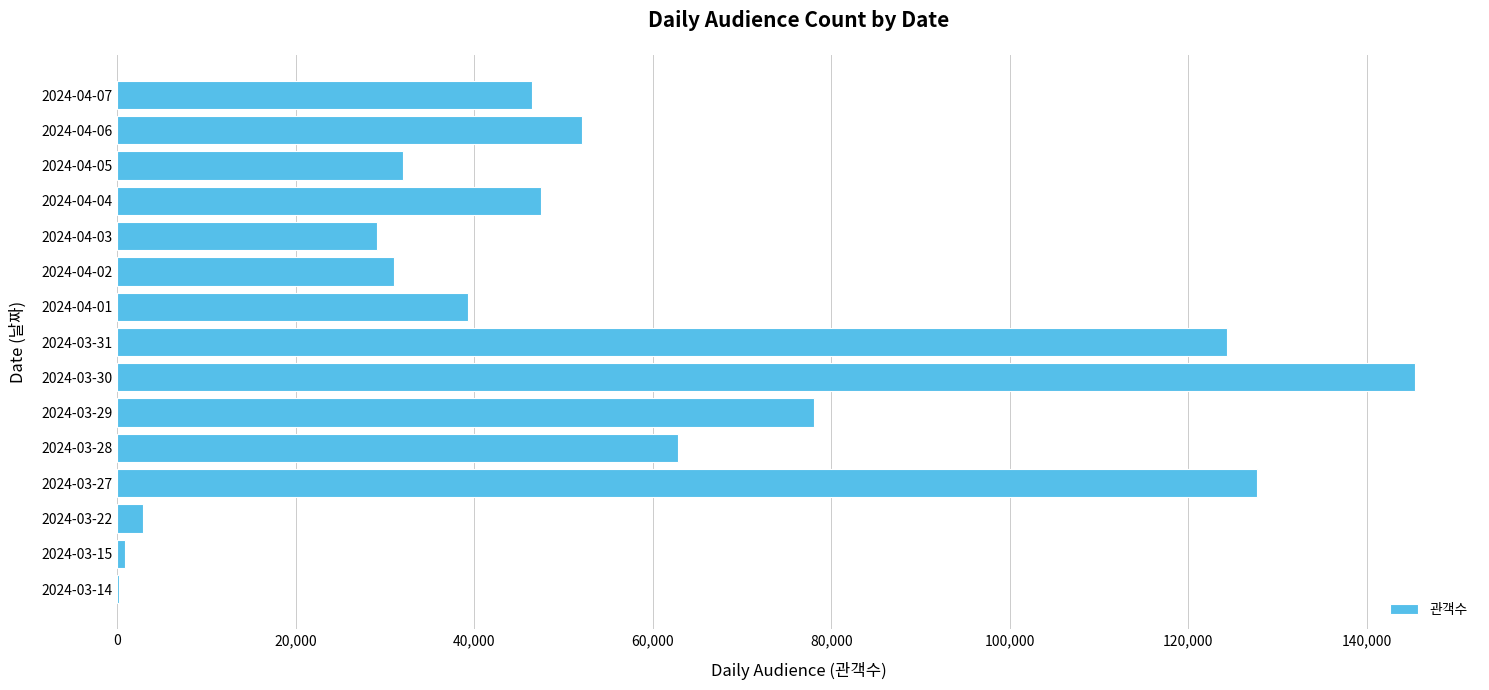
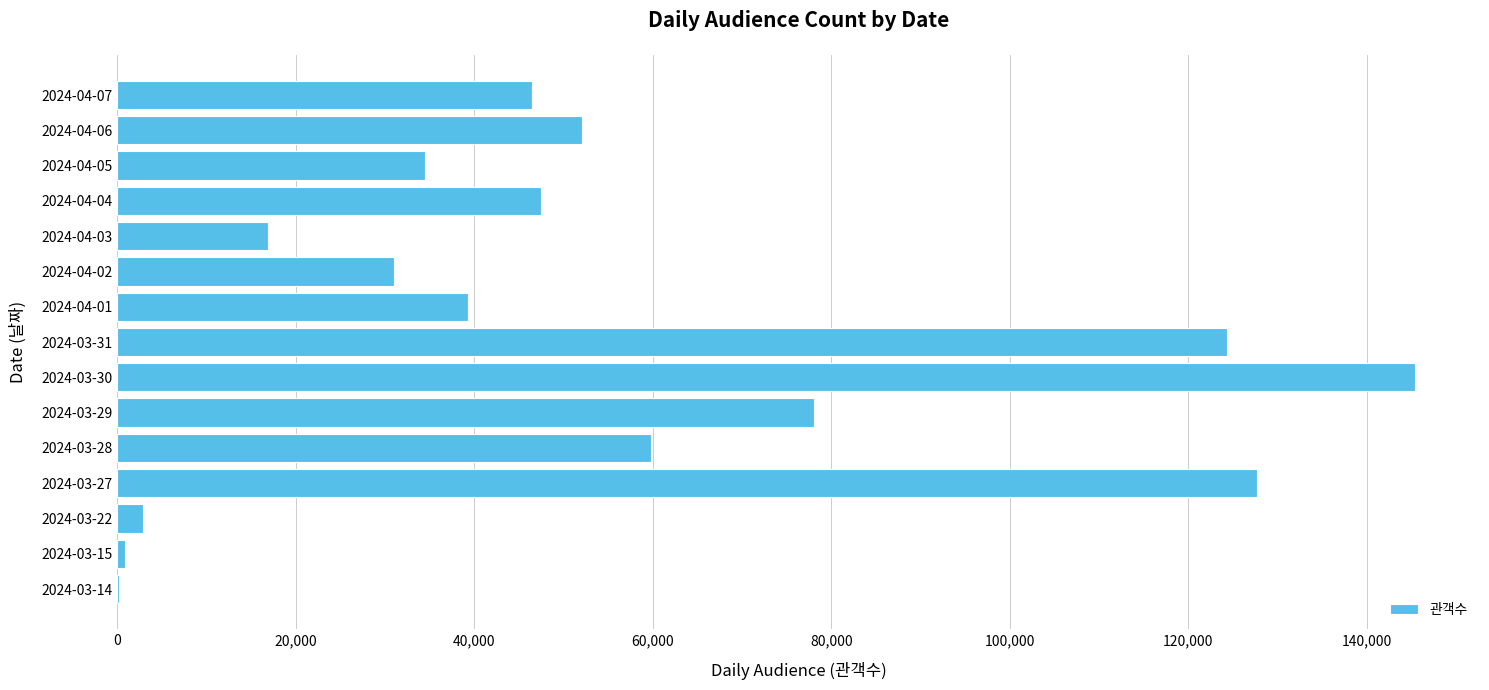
2024-04-05: 32,000 -> 34,000
2024-04-03: 29,000 -> 17,000
2024-03-28: 63,000 -> 60,000
